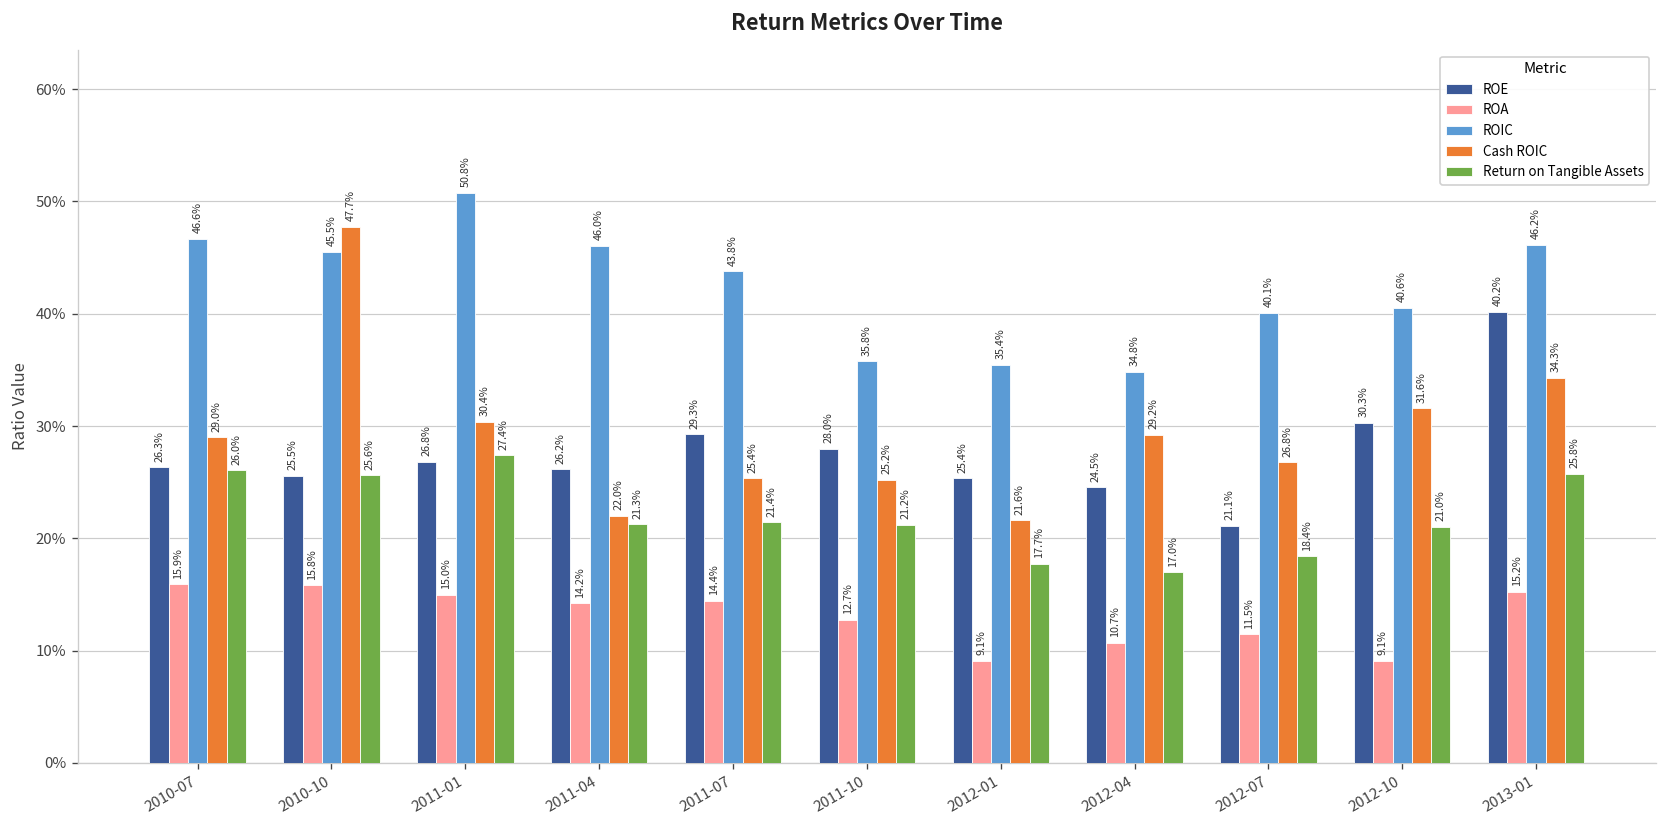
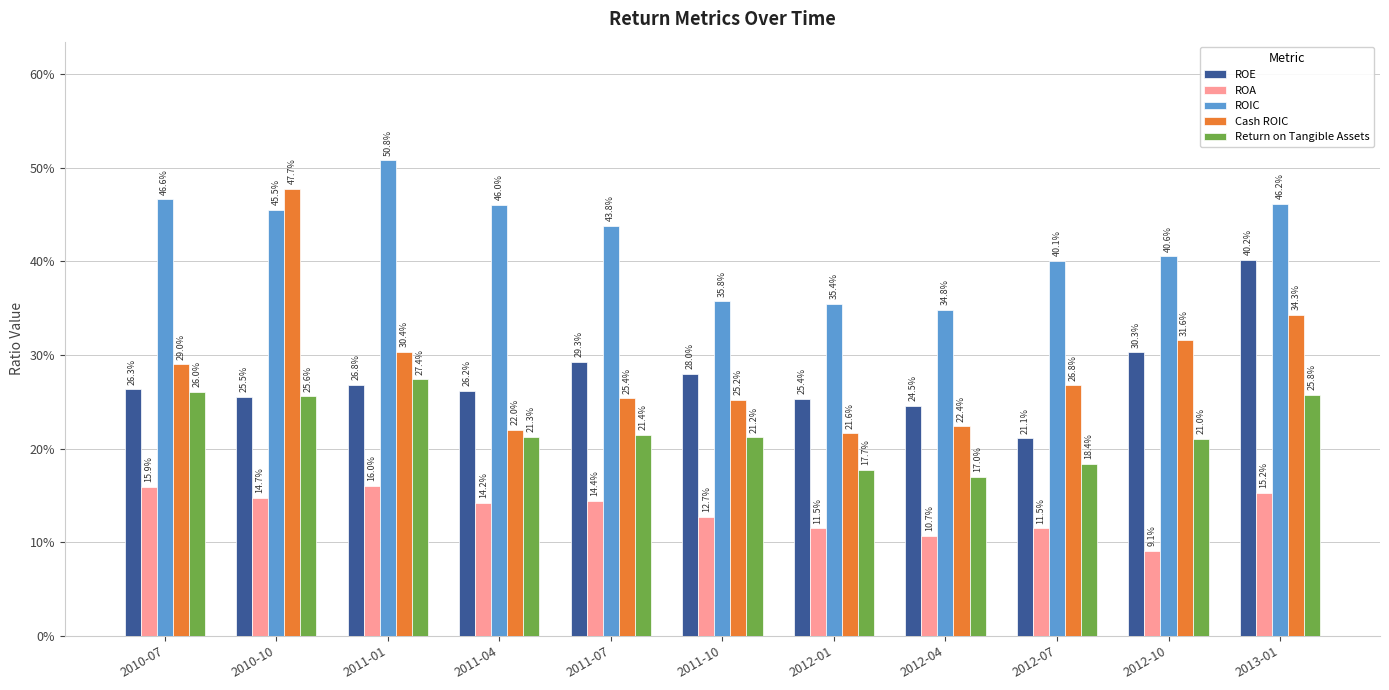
ROA, 2010-10: 15.8% -> 14.7%
ROA, 2011-01: 15.0% -> 16.0%
ROA, 2012-01: 9.1% -> 11.5%
Cash ROIC, 2012-04: 29.2% -> 22.4%
